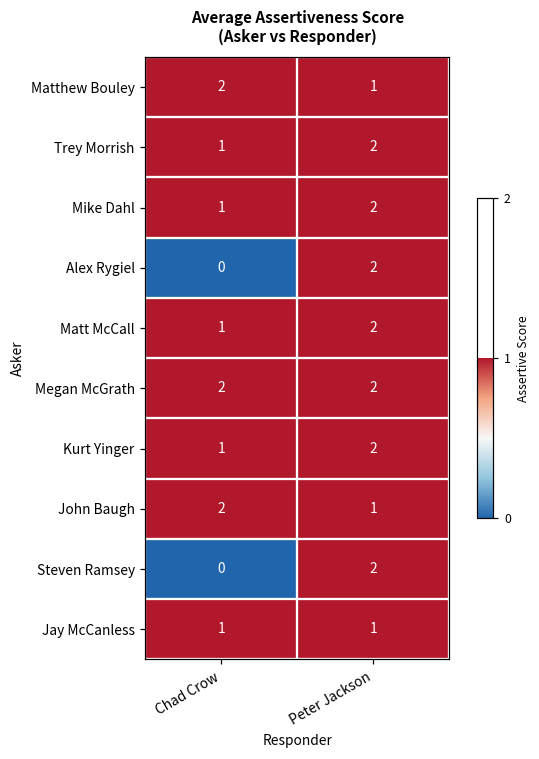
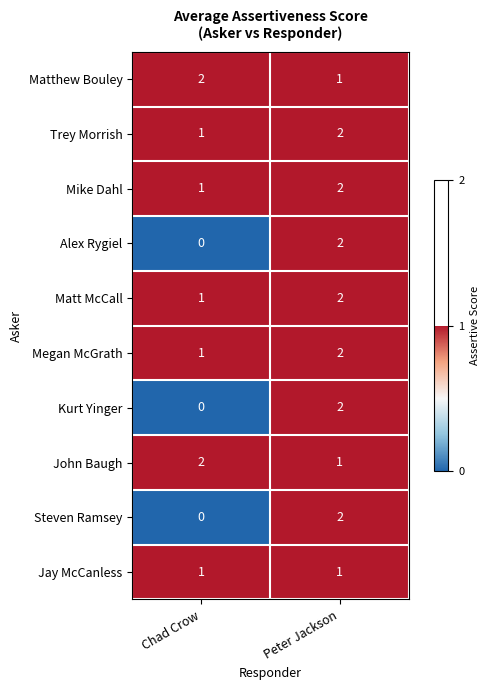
Megan McGrath, Chad Crow: 2 -> 1
Kurt Yinger, Chad Crow: 1 -> 0
